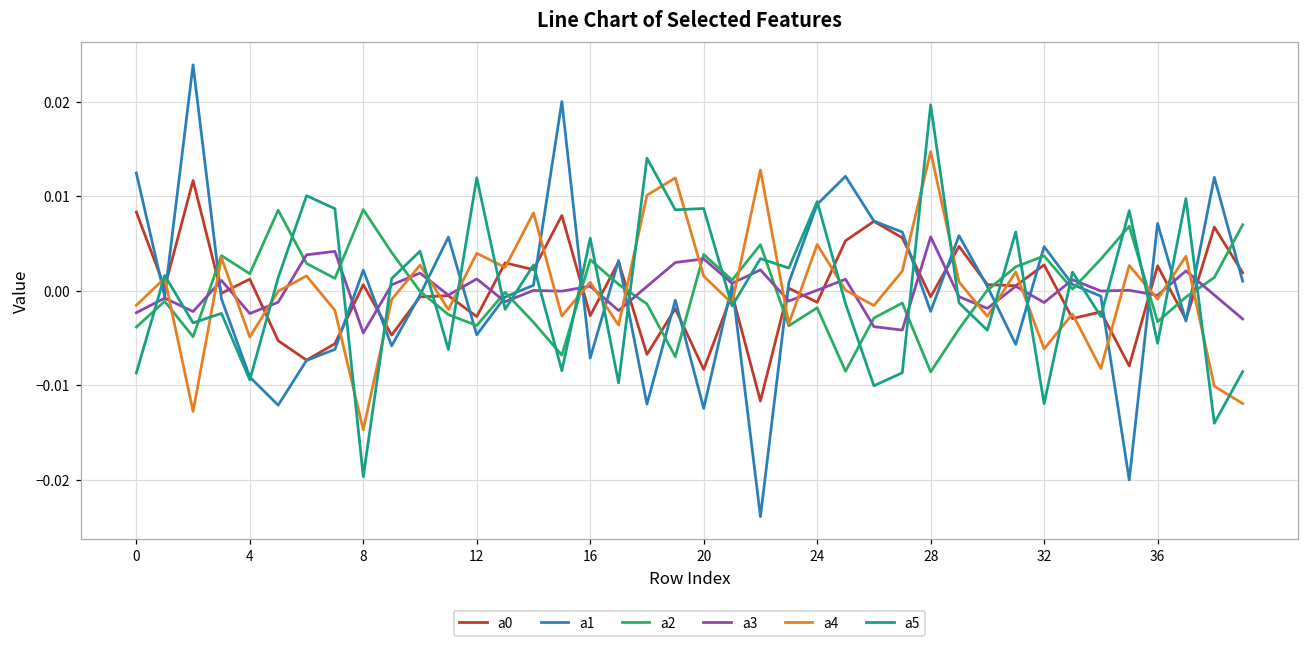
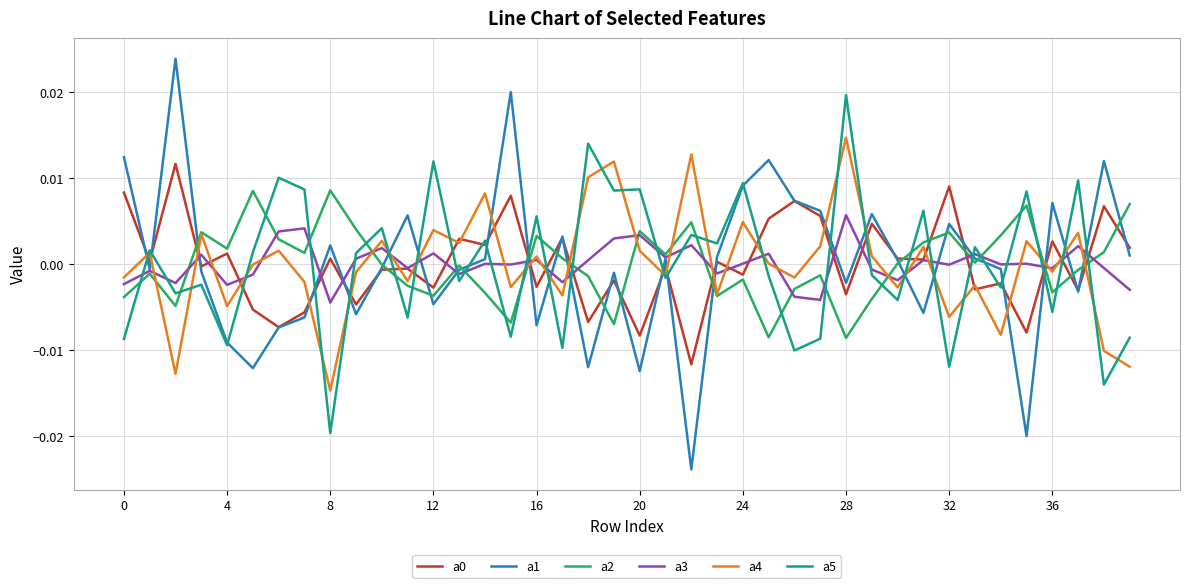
a0, 28: -0.001 -> -0.004
a0, 32: 0.003 -> 0.009
a3, 32: -0.001 -> 0.000
